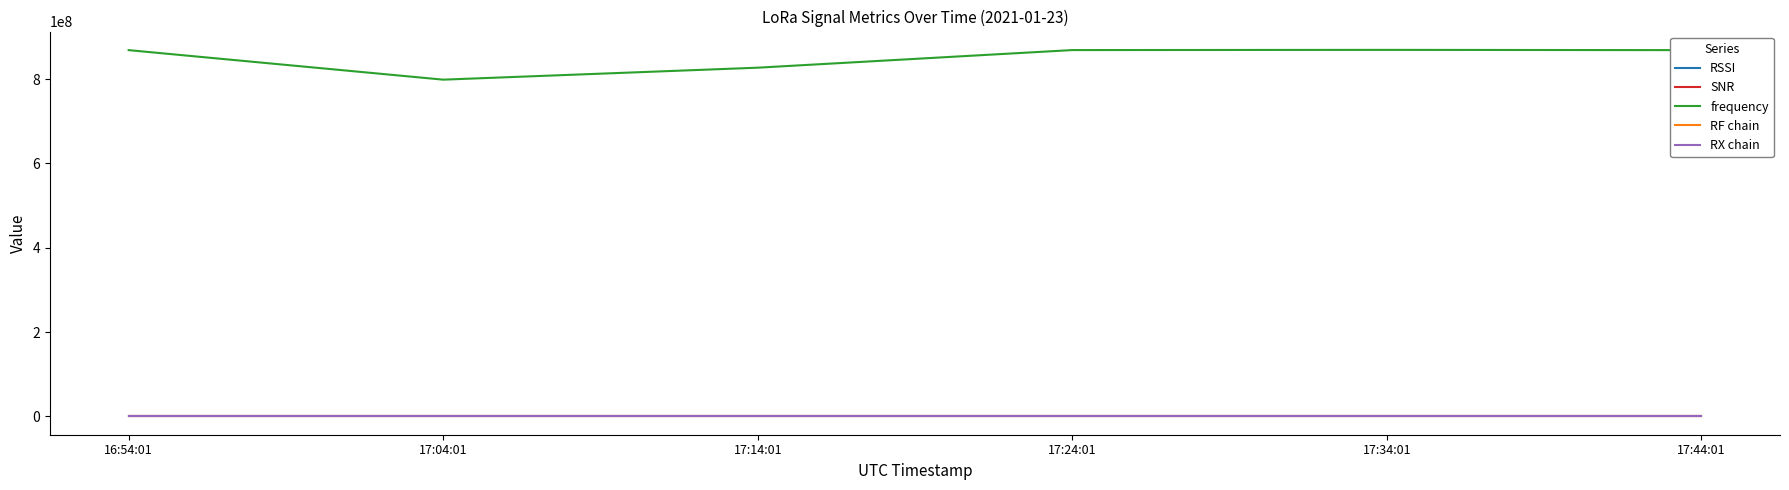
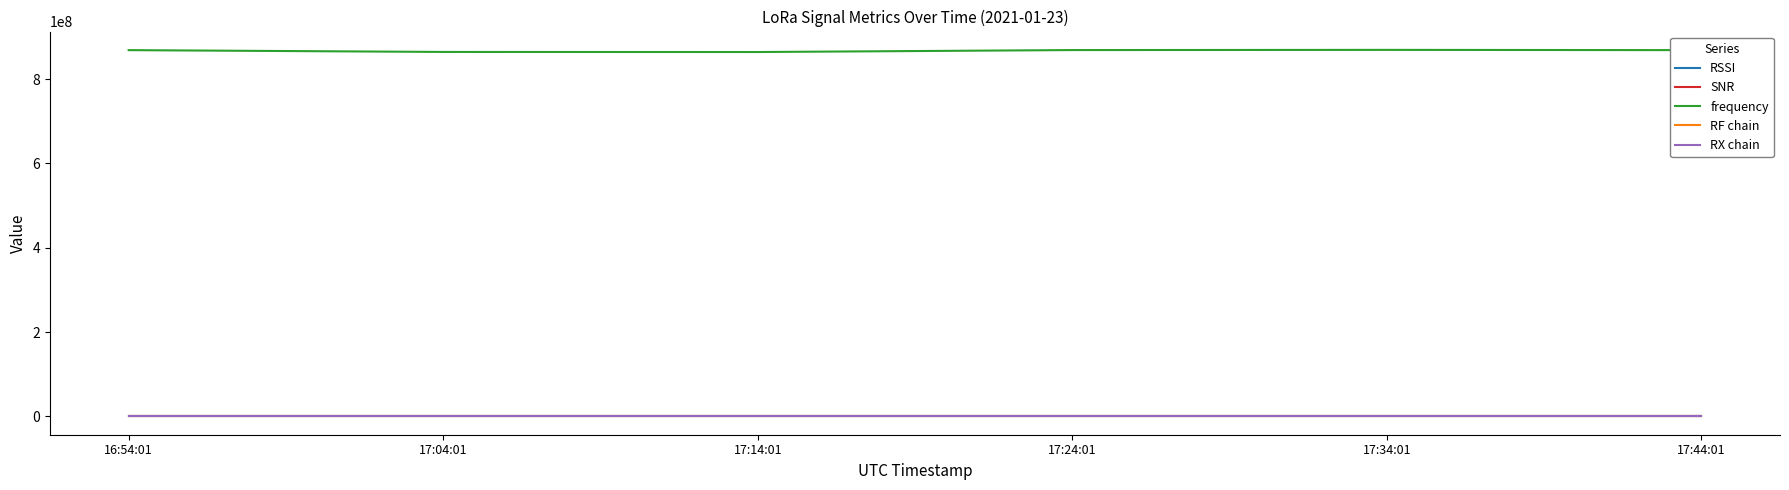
frequency, 17:04:01: 800000000 -> 860000000
frequency, 17:14:01: 830000000 -> 860000000
